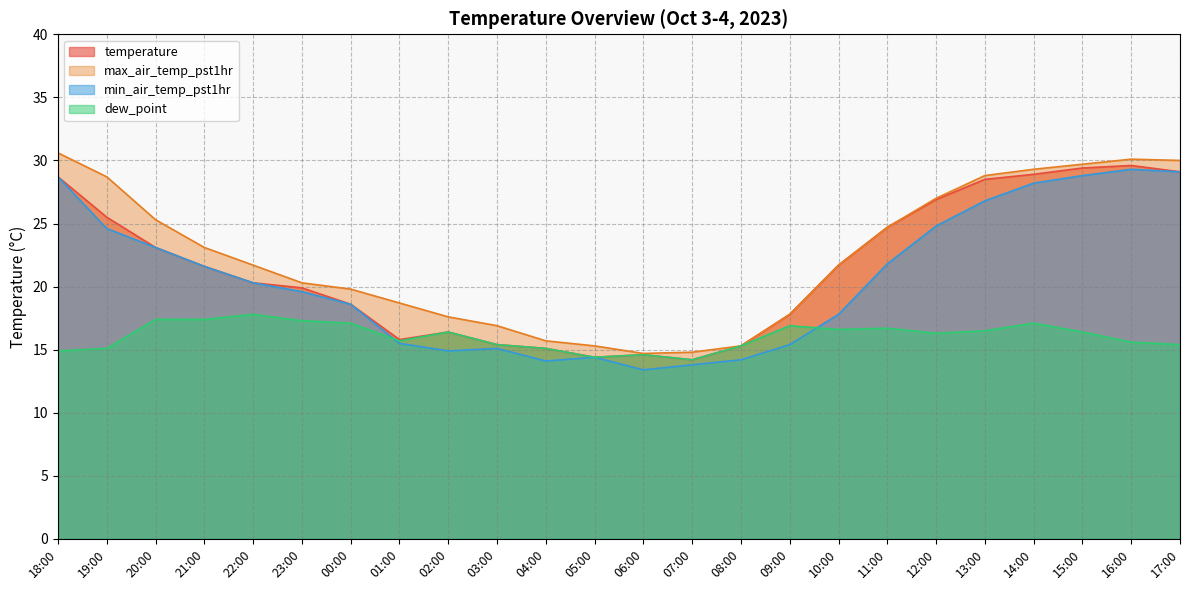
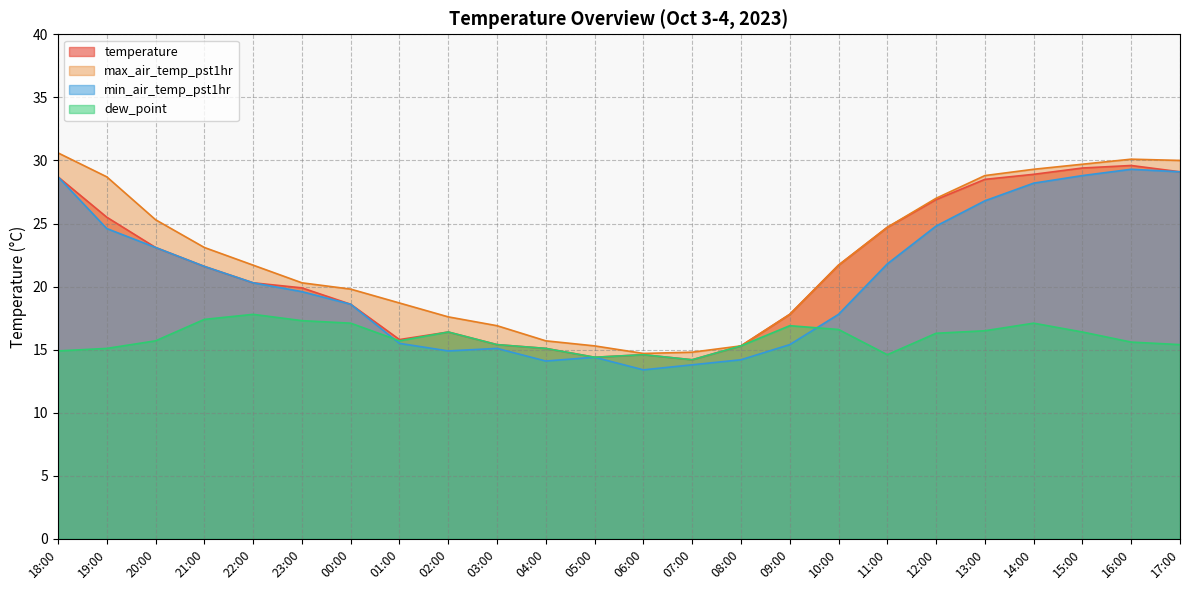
dew_point, 20:00: 17.4 -> 15.7
dew_point, 11:00: 16.7 -> 14.6
